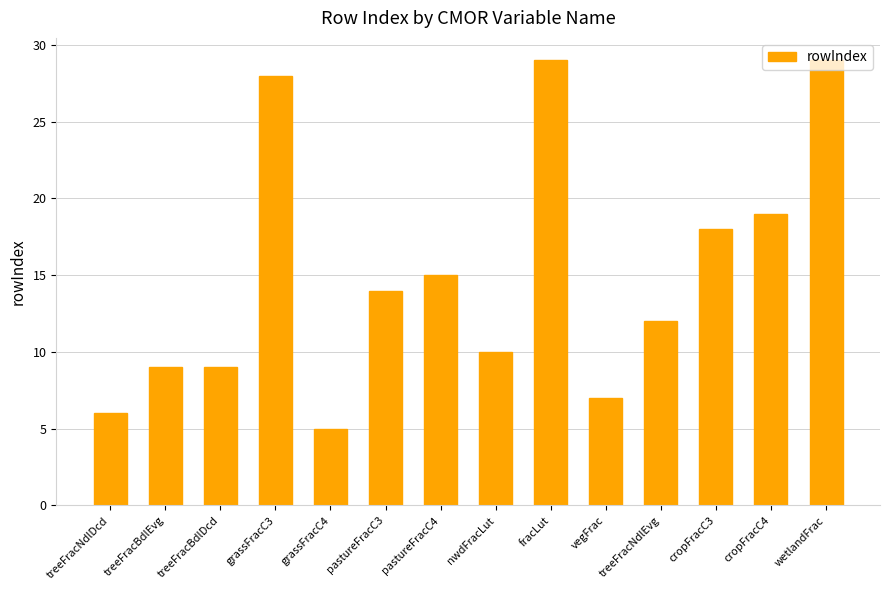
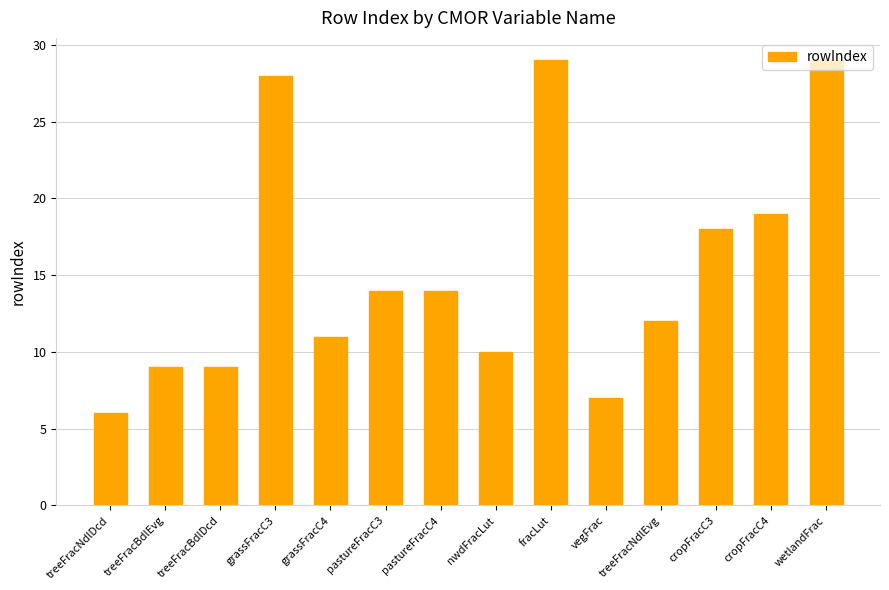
grassFracC4: 5 -> 11
pastureFracC4: 15 -> 14
